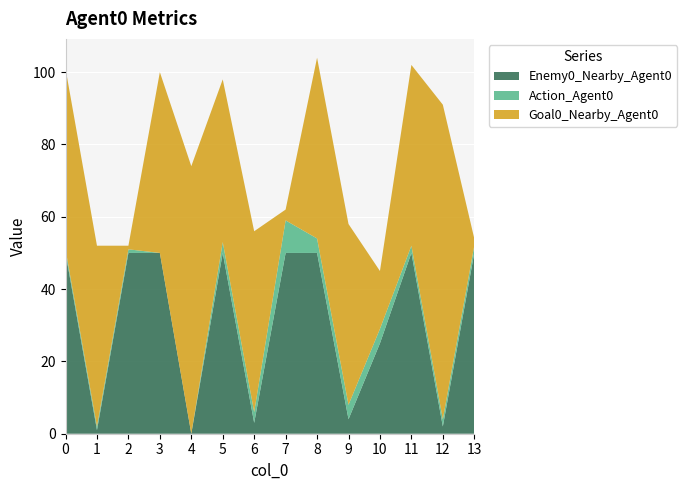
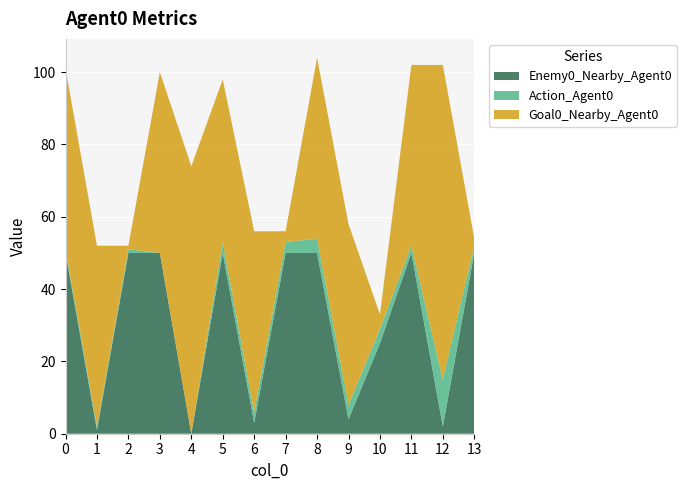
Action_Agent0, 7: 9 -> 3
Goal0_Nearby_Agent0, 10: 16 -> 4
Action_Agent0, 12: 2 -> 13
